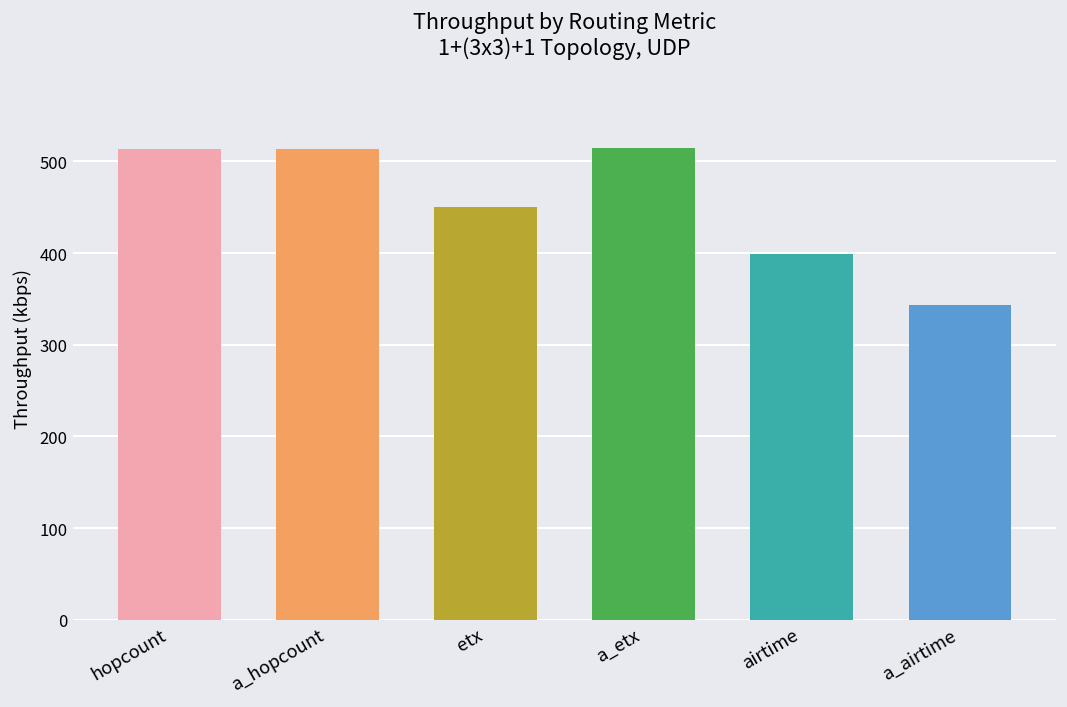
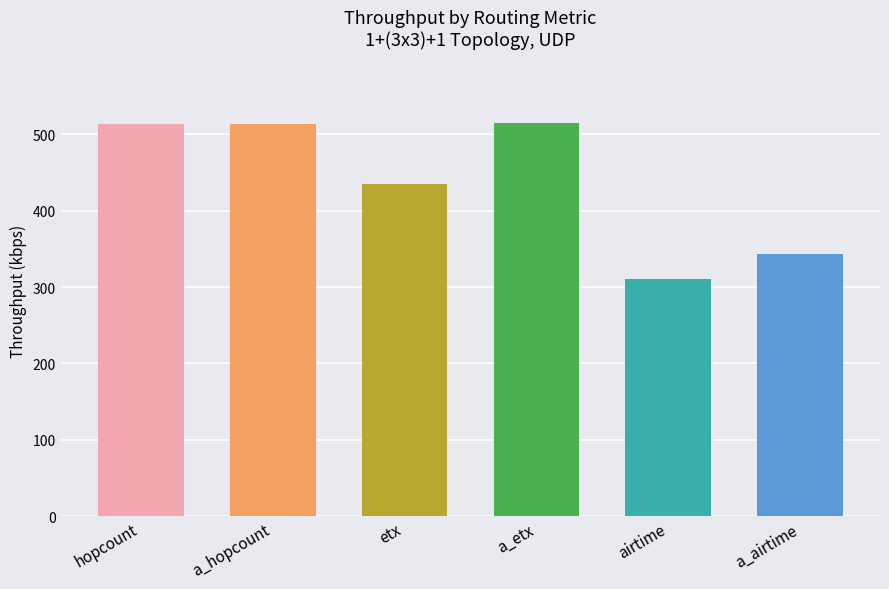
etx: 450 -> 440
airtime: 400 -> 310
